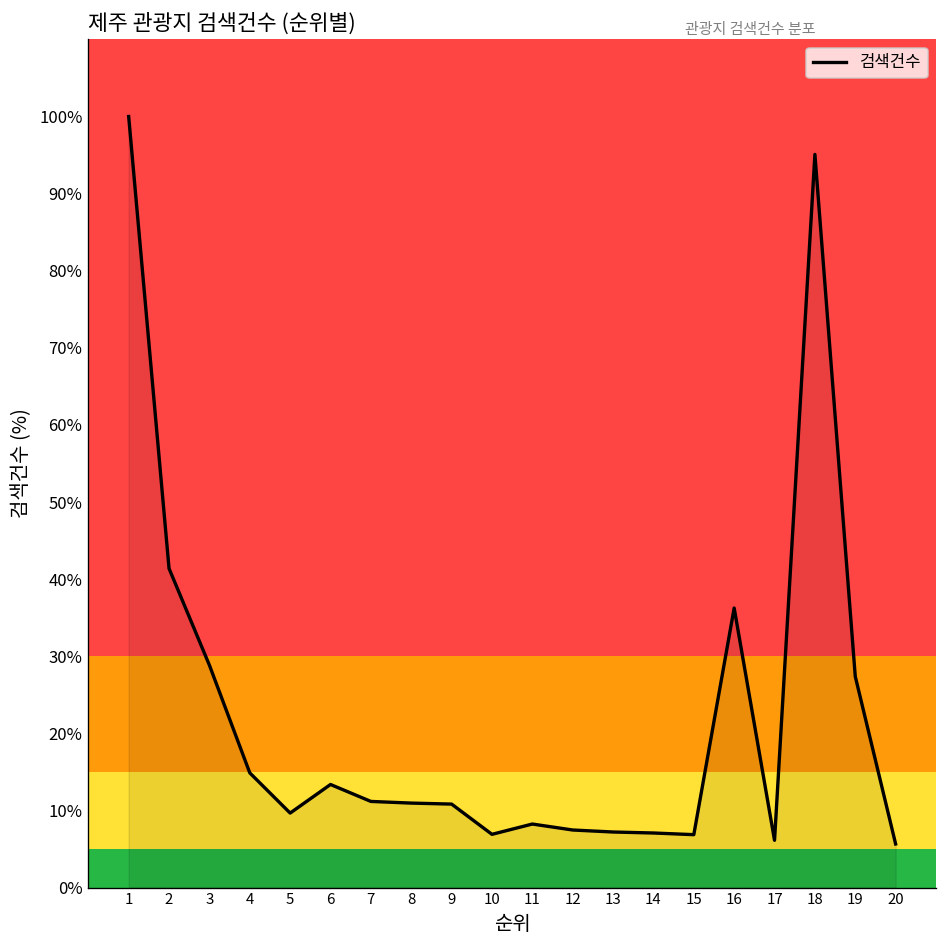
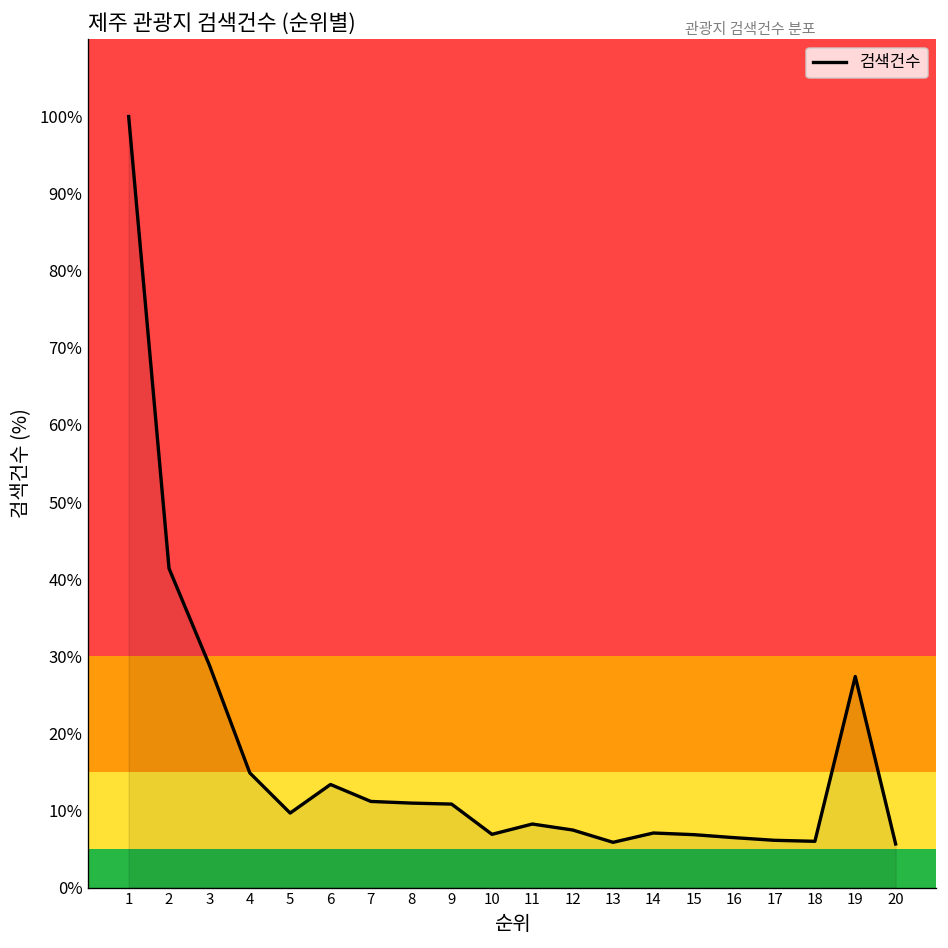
13: 7% -> 6%
16: 36% -> 6%
18: 95% -> 6%
